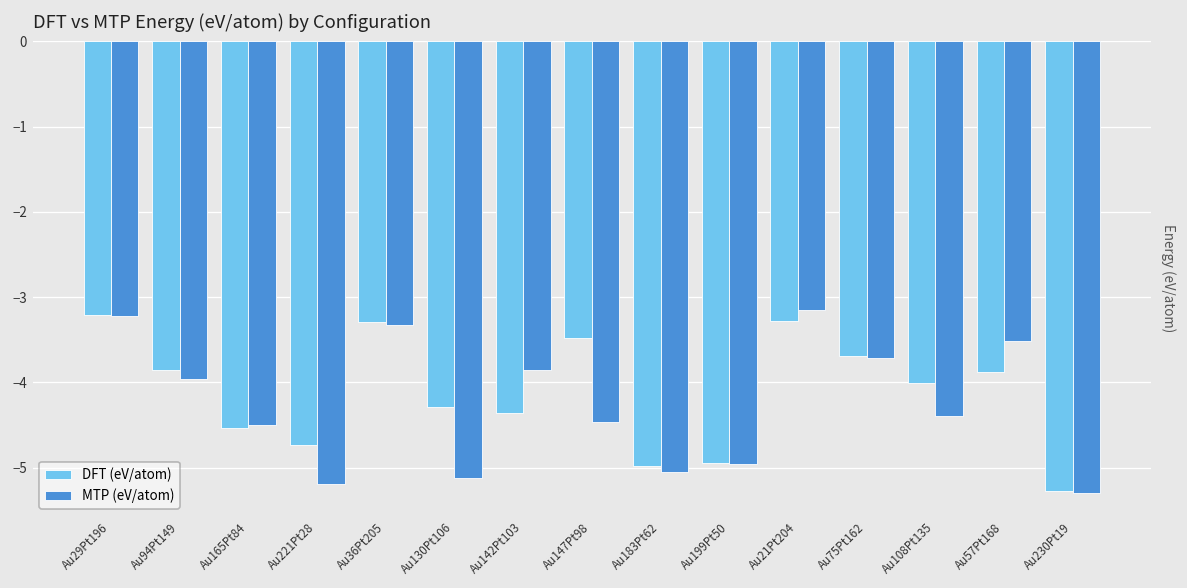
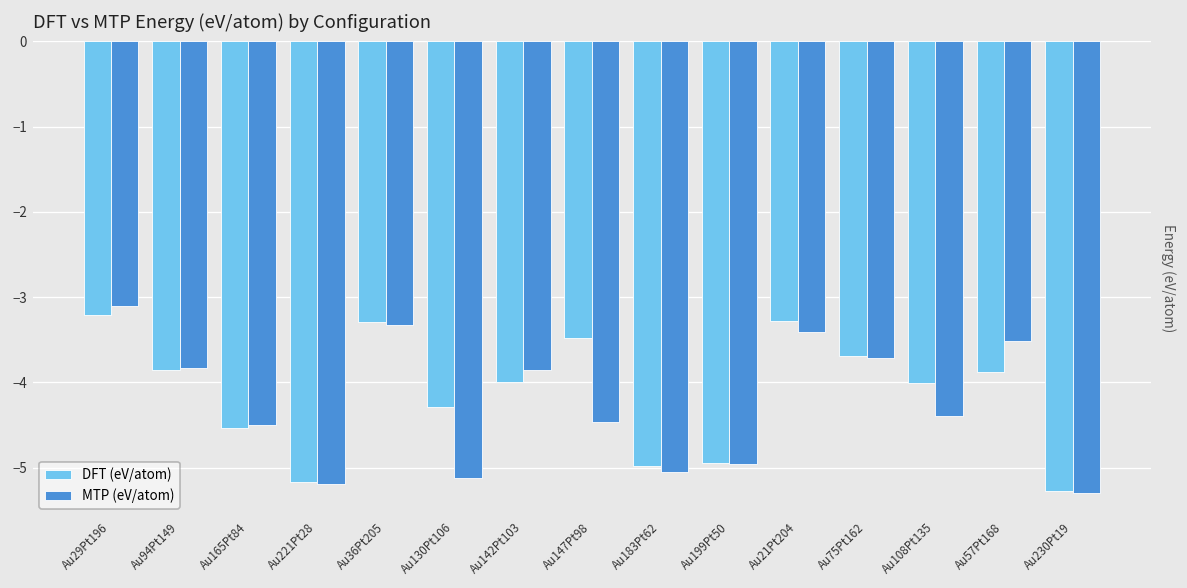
MTP (eV/atom), Au29Pt196: -3.2 -> -3.1
MTP (eV/atom), Au94Pt149: -4.0 -> -3.8
DFT (eV/atom), Au221Pt28: -4.7 -> -5.2
DFT (eV/atom), Au142Pt103: -4.4 -> -4.0
MTP (eV/atom), Au21Pt204: -3.1 -> -3.4
